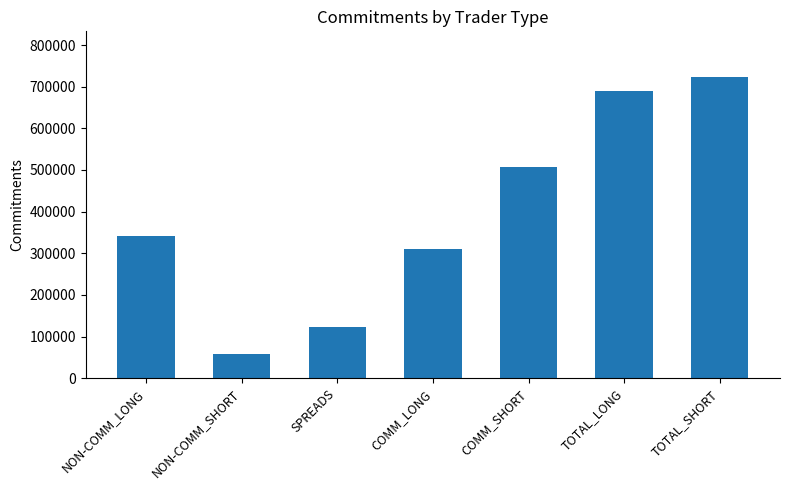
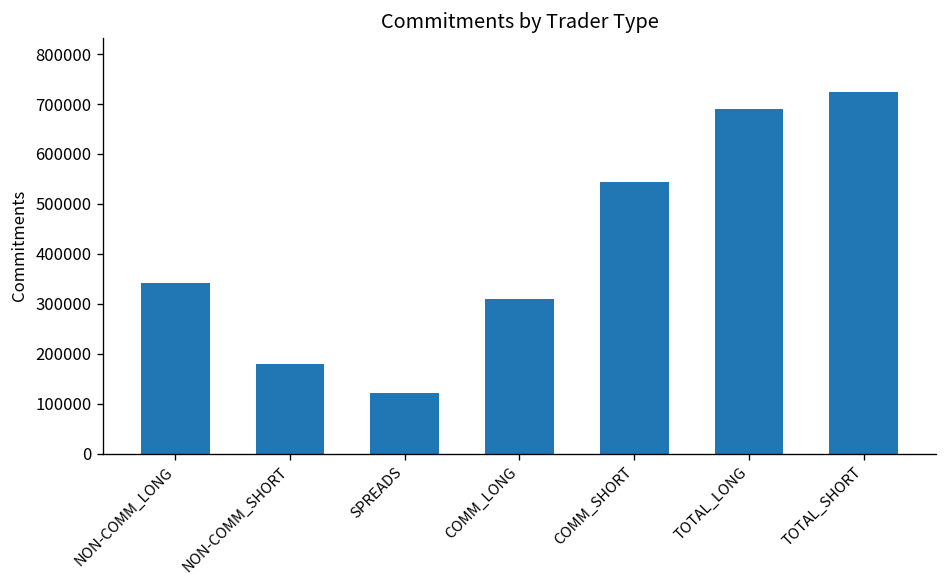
NON-COMM_SHORT: 60000 -> 180000
COMM_SHORT: 510000 -> 540000
